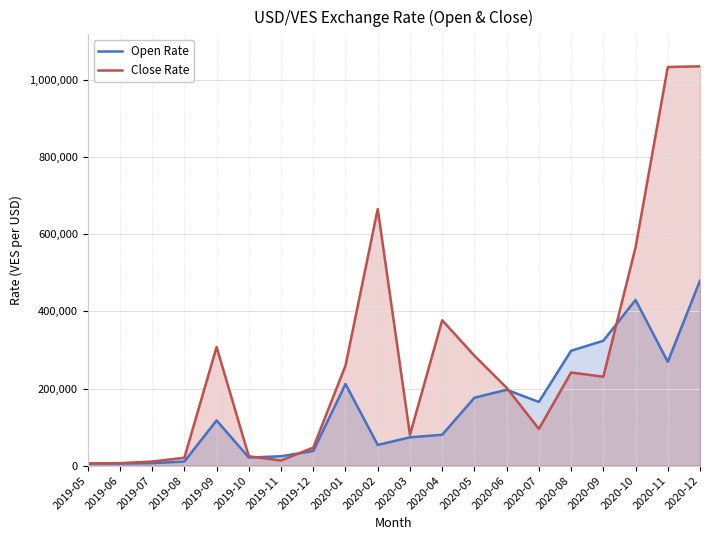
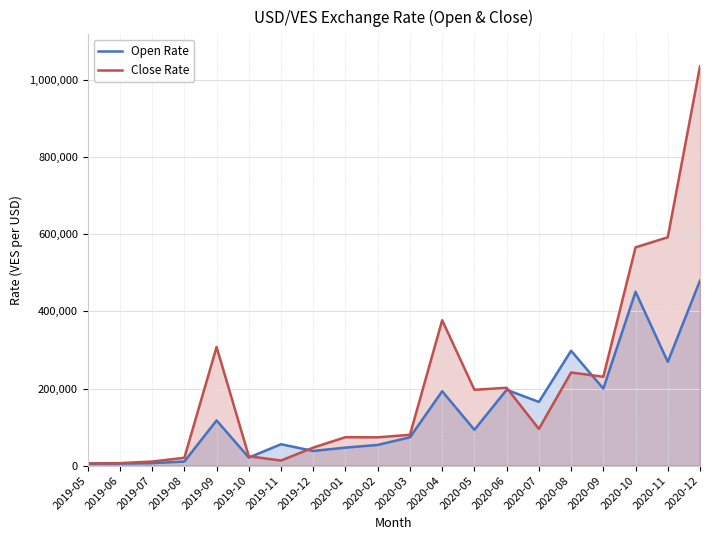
Open Rate, 2019-11: 20,000 -> 60,000
Open Rate, 2020-01: 210,000 -> 50,000
Close Rate, 2020-01: 260,000 -> 70,000
Close Rate, 2020-02: 670,000 -> 70,000
Open Rate, 2020-04: 80,000 -> 190,000
Open Rate, 2020-05: 180,000 -> 90,000
Close Rate, 2020-05: 290,000 -> 200,000
Open Rate, 2020-09: 320,000 -> 200,000
Open Rate, 2020-10: 430,000 -> 450,000
Close Rate, 2020-11: 1,030,000 -> 590,000
